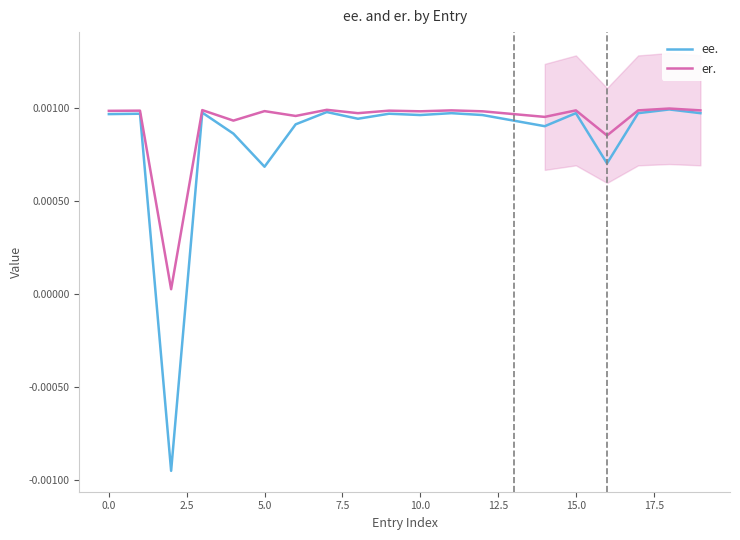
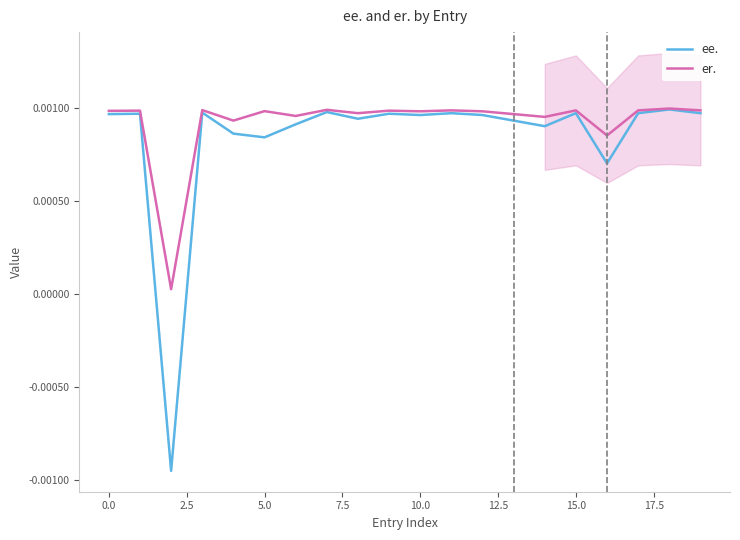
ee., 5.0: 0.00068 -> 0.00084
